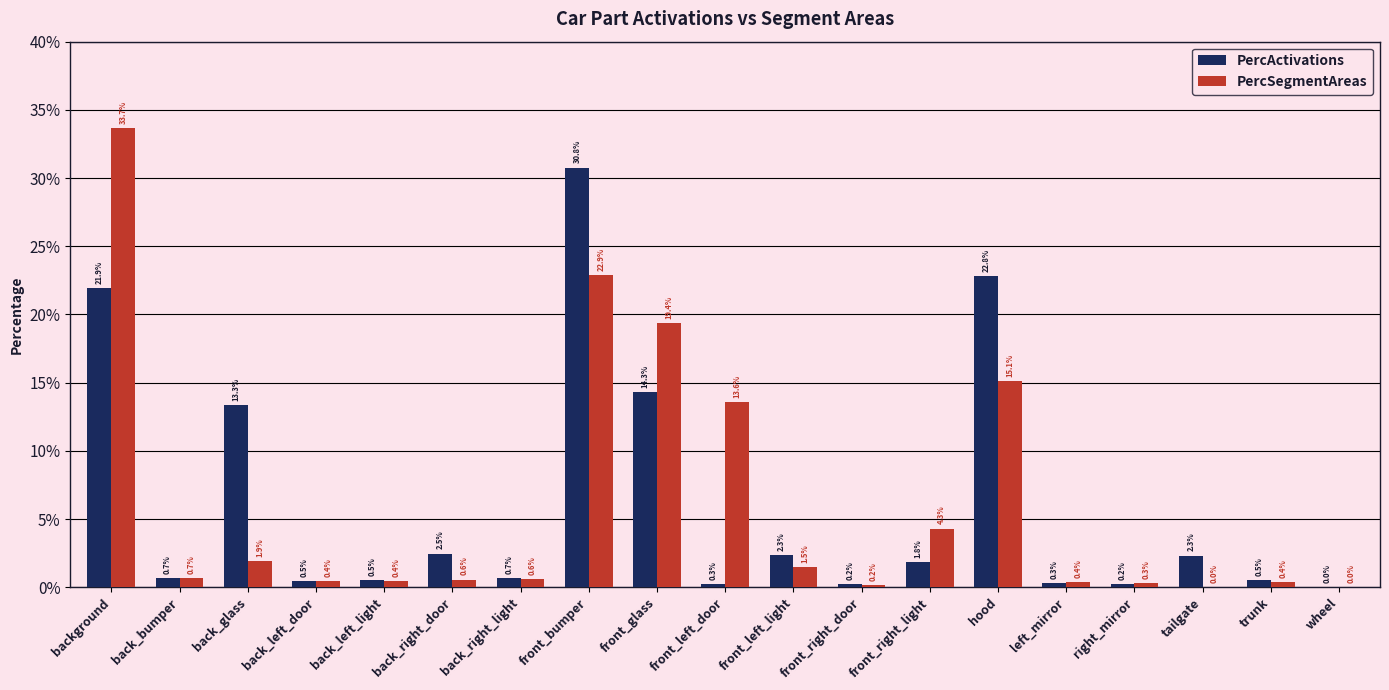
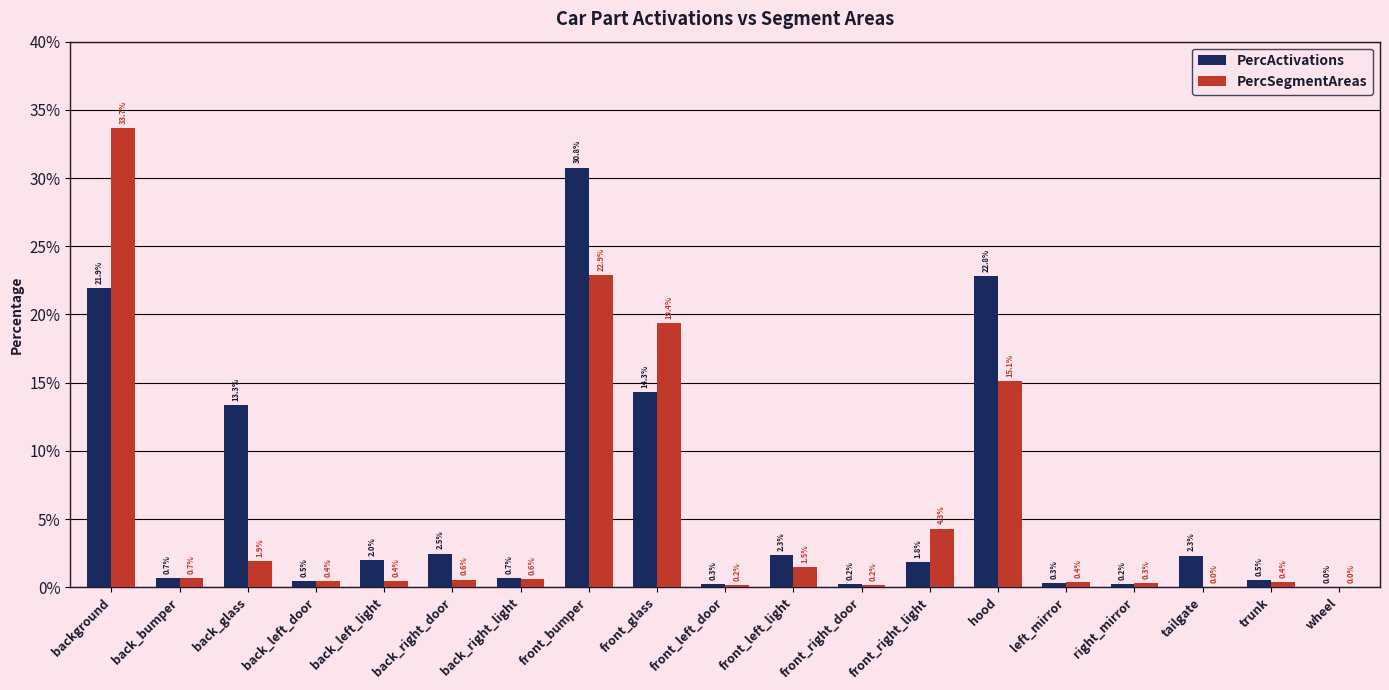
PercActivations, back_left_light: 0.5% -> 2.0%
PercSegmentAreas, front_left_door: 13.6% -> 0.2%
